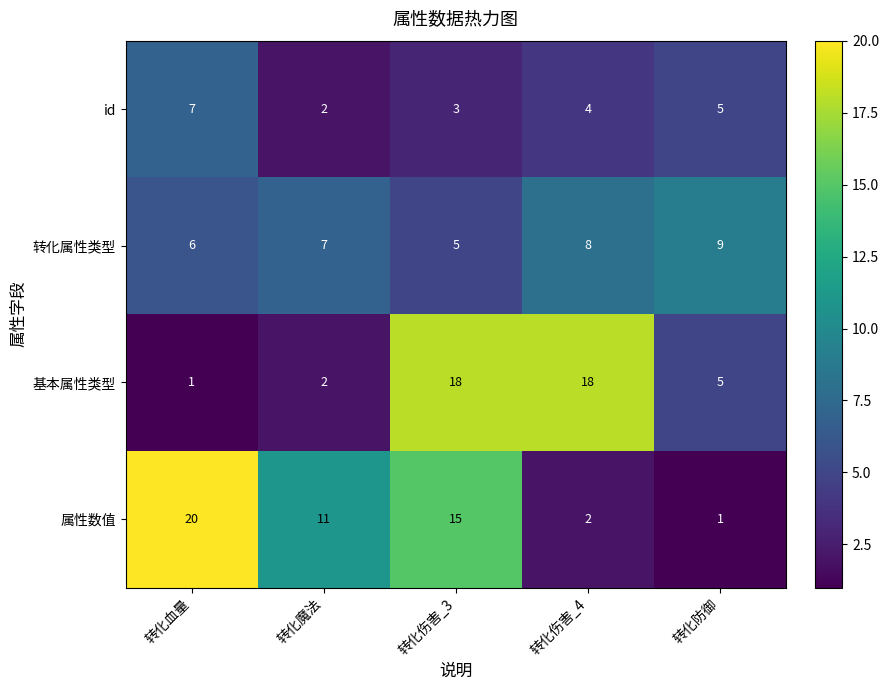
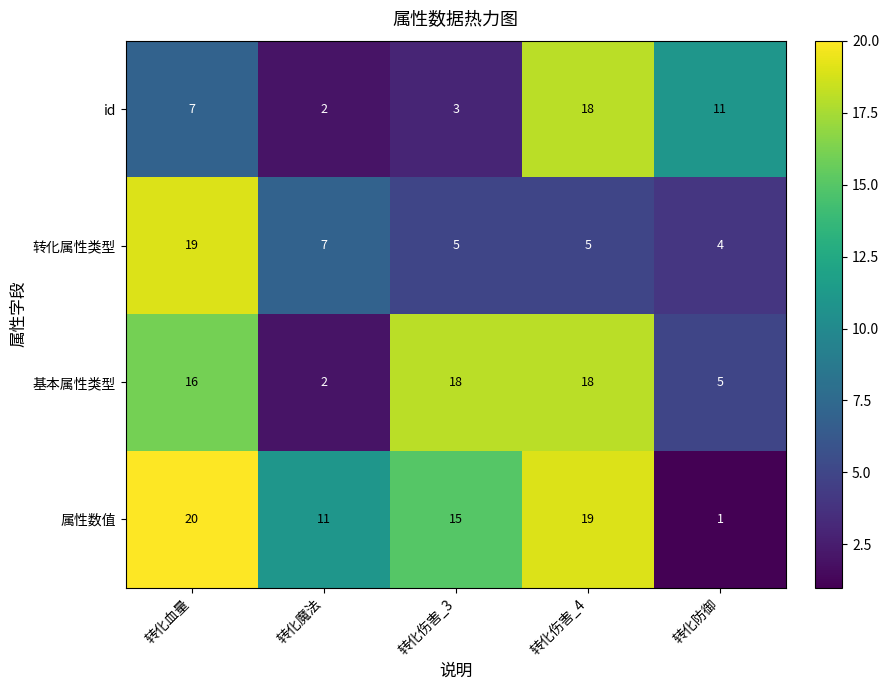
id, 转化伤害_4: 4 -> 18
id, 转化防御: 5 -> 11
转化属性类型, 转化血量: 6 -> 19
转化属性类型, 转化伤害_4: 8 -> 5
转化属性类型, 转化防御: 9 -> 4
基本属性类型, 转化血量: 1 -> 16
属性数值, 转化伤害_4: 2 -> 19
